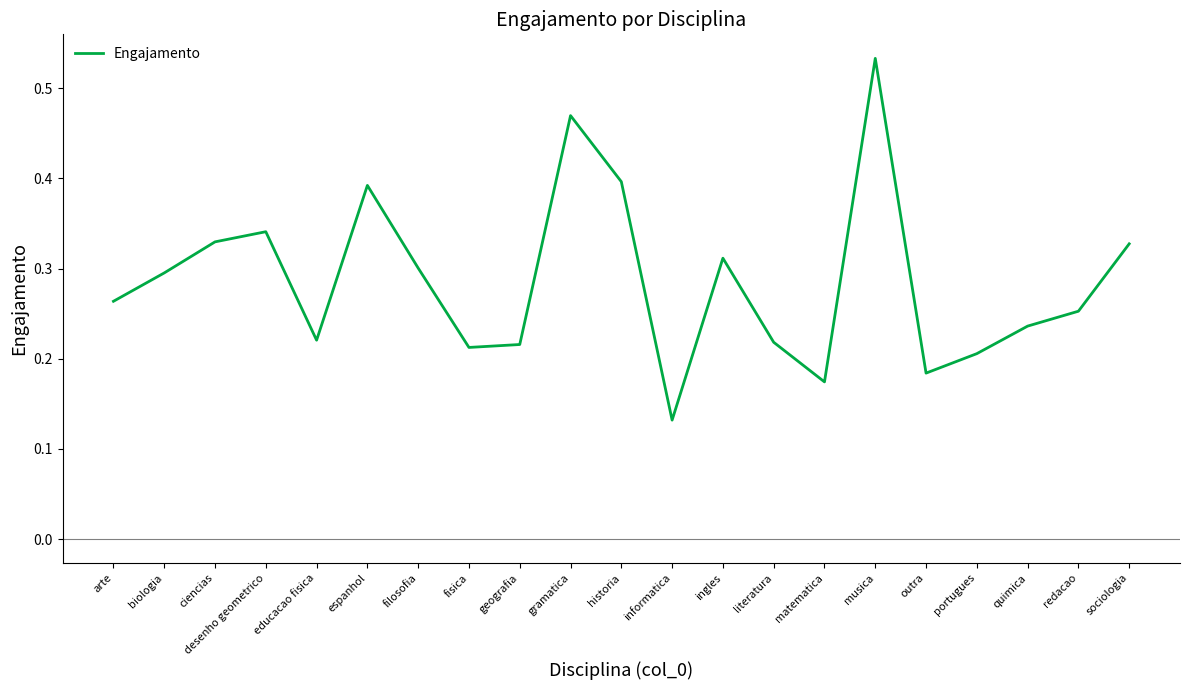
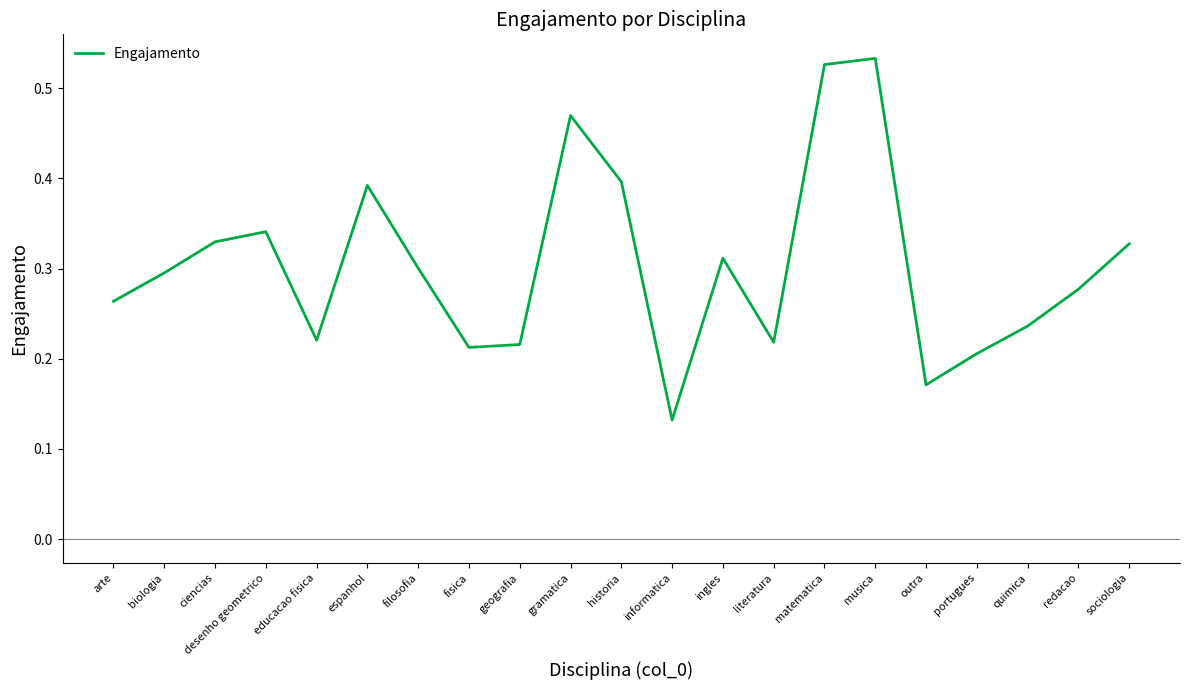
matematica: 0.17 -> 0.53
outra: 0.18 -> 0.17
redacao: 0.25 -> 0.28
